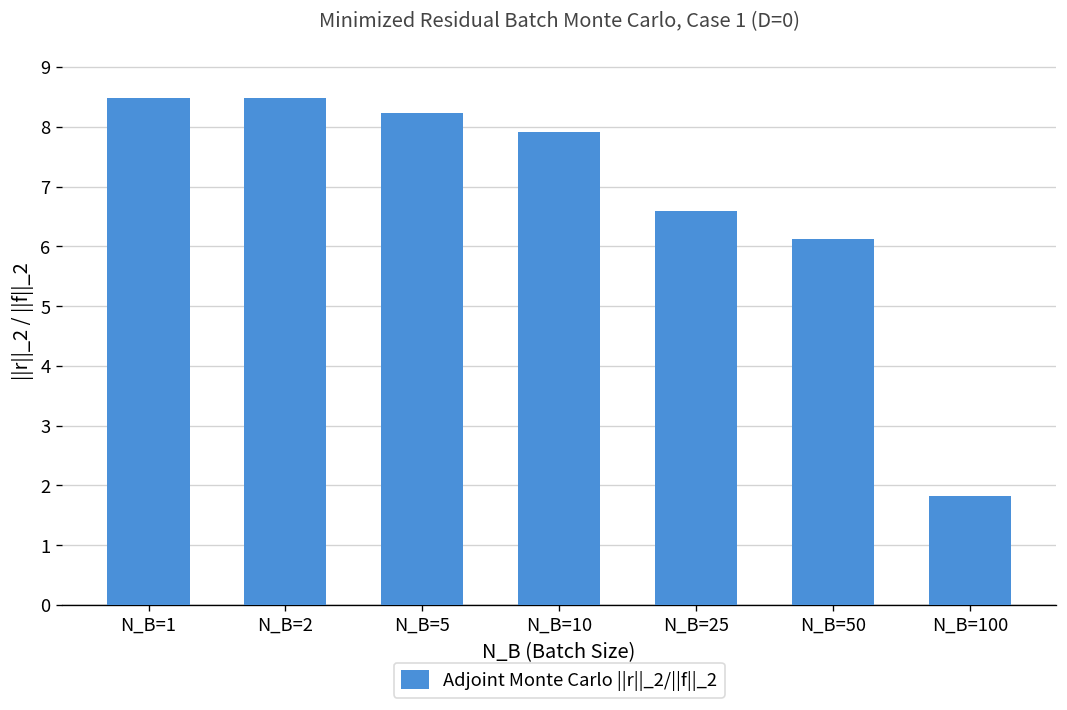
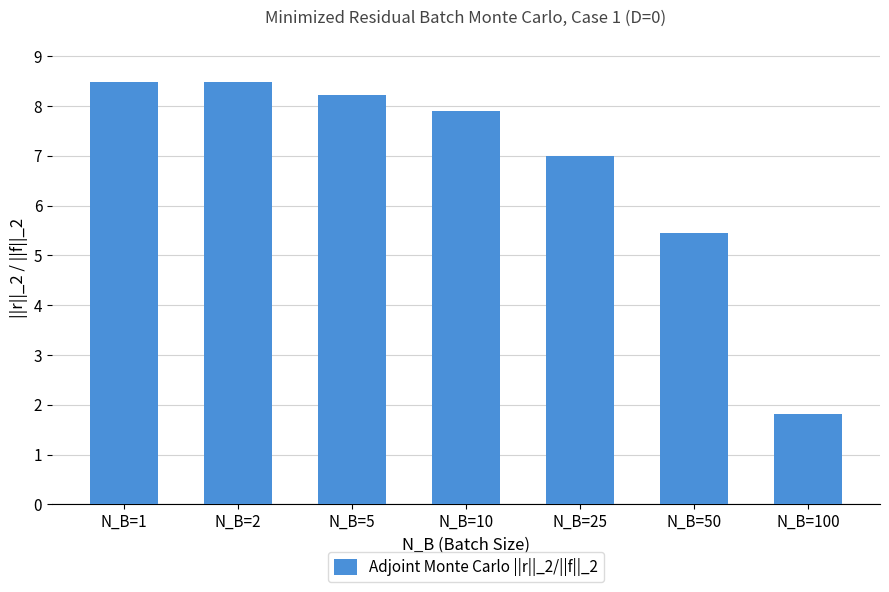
N_B=25: 6.6 -> 7.0
N_B=50: 6.1 -> 5.4
